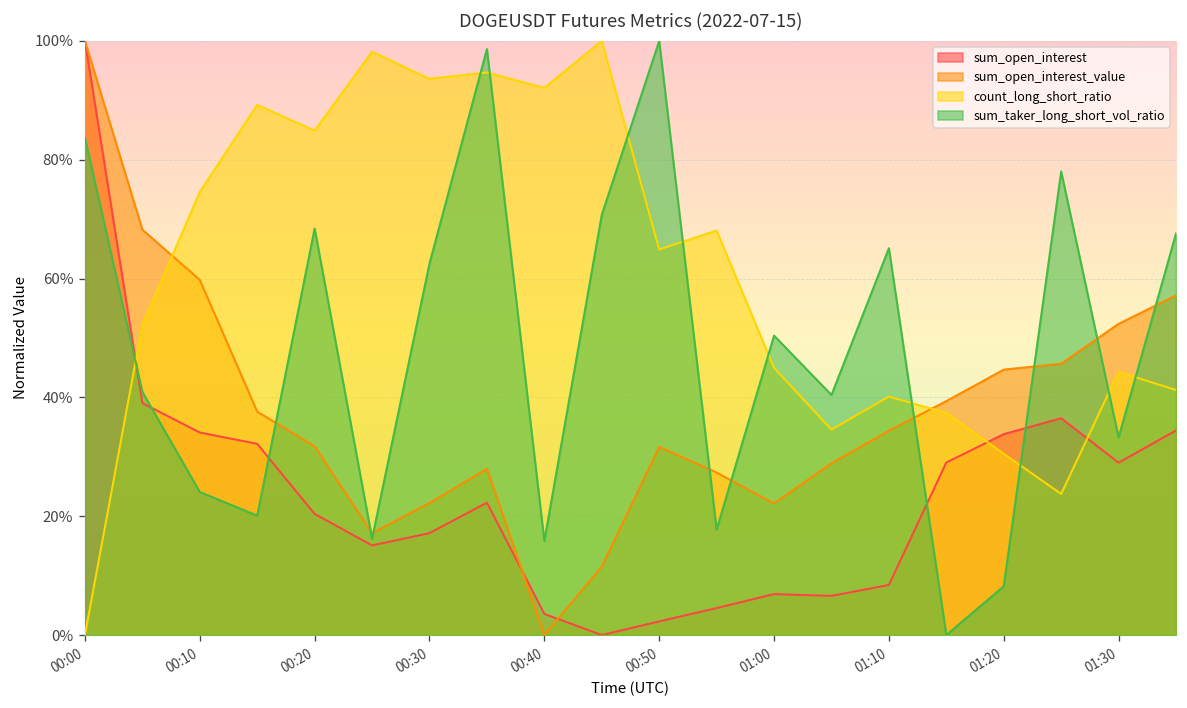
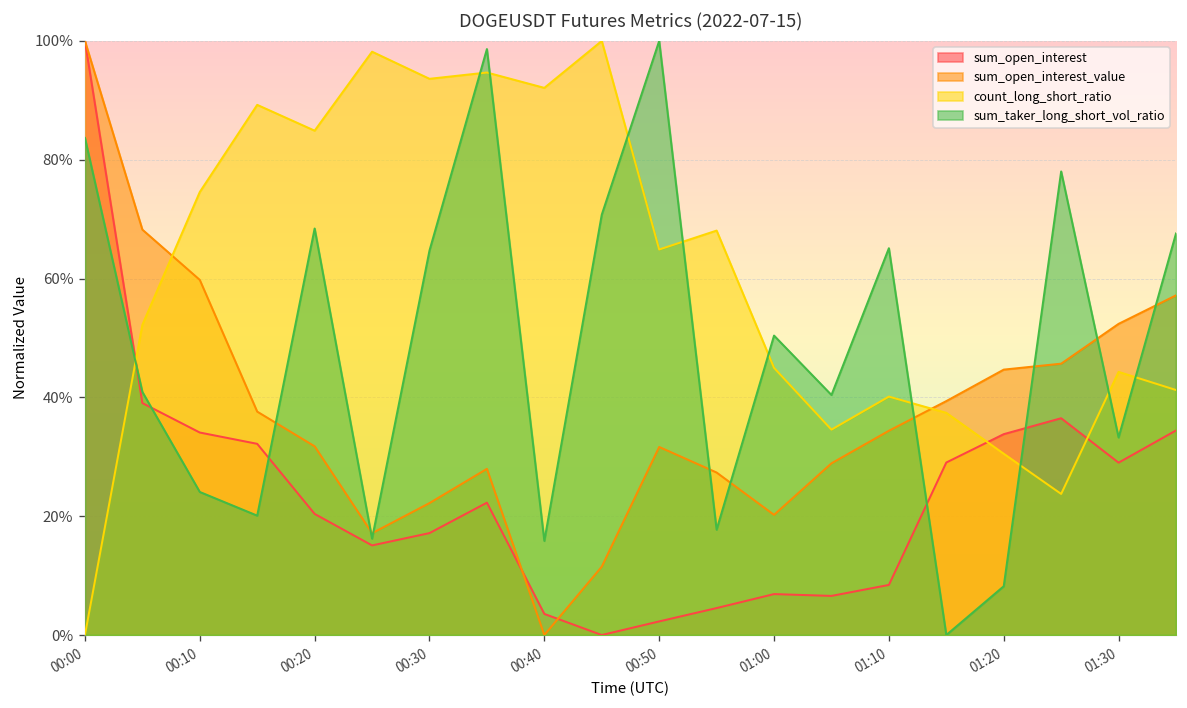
sum_taker_long_short_vol_ratio, 00:30: 63% -> 65%
sum_open_interest_value, 01:00: 22% -> 20%
